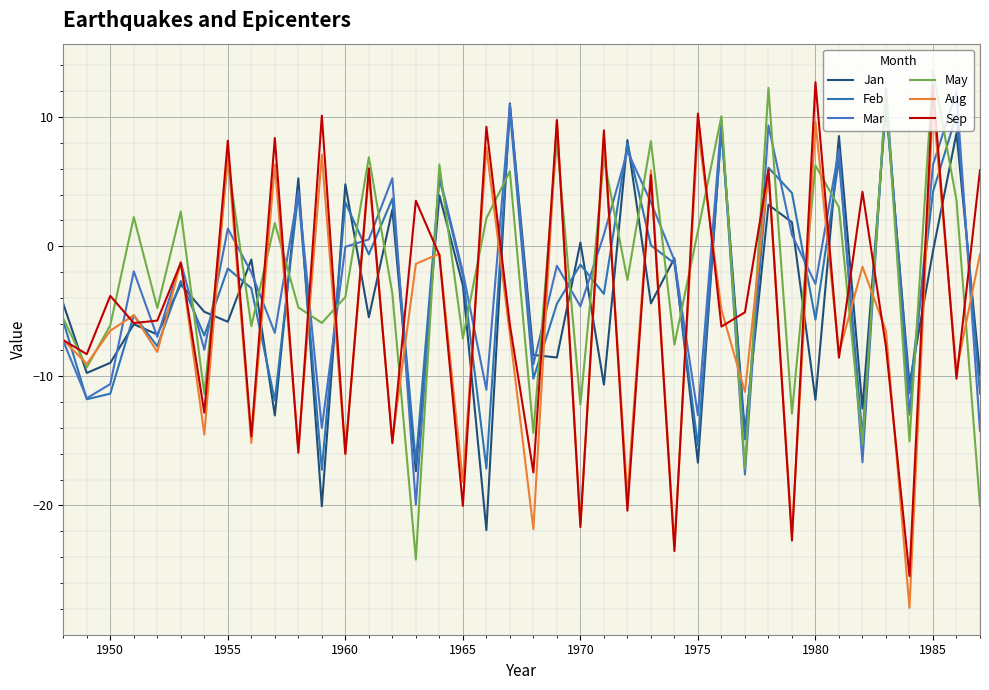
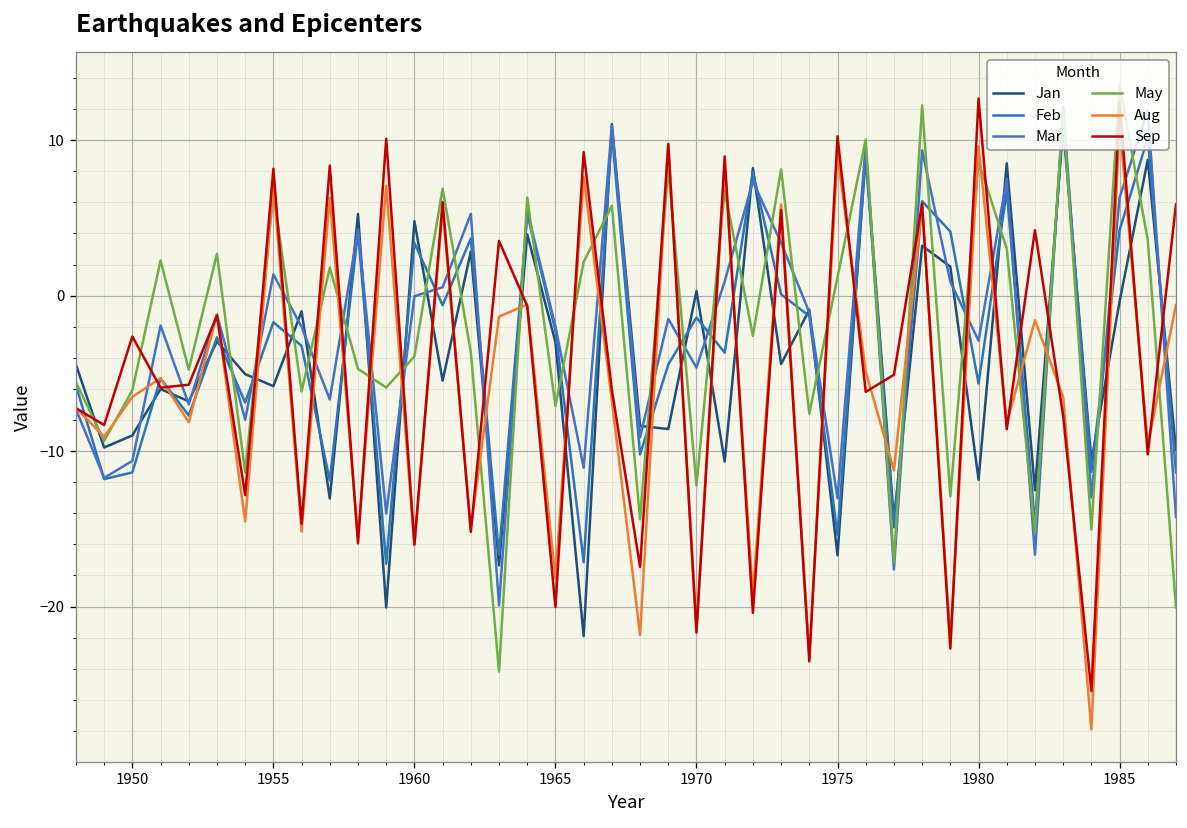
Sep, 1950: -3.8 -> -2.6
May, 1980: 6.2 -> 8.6
